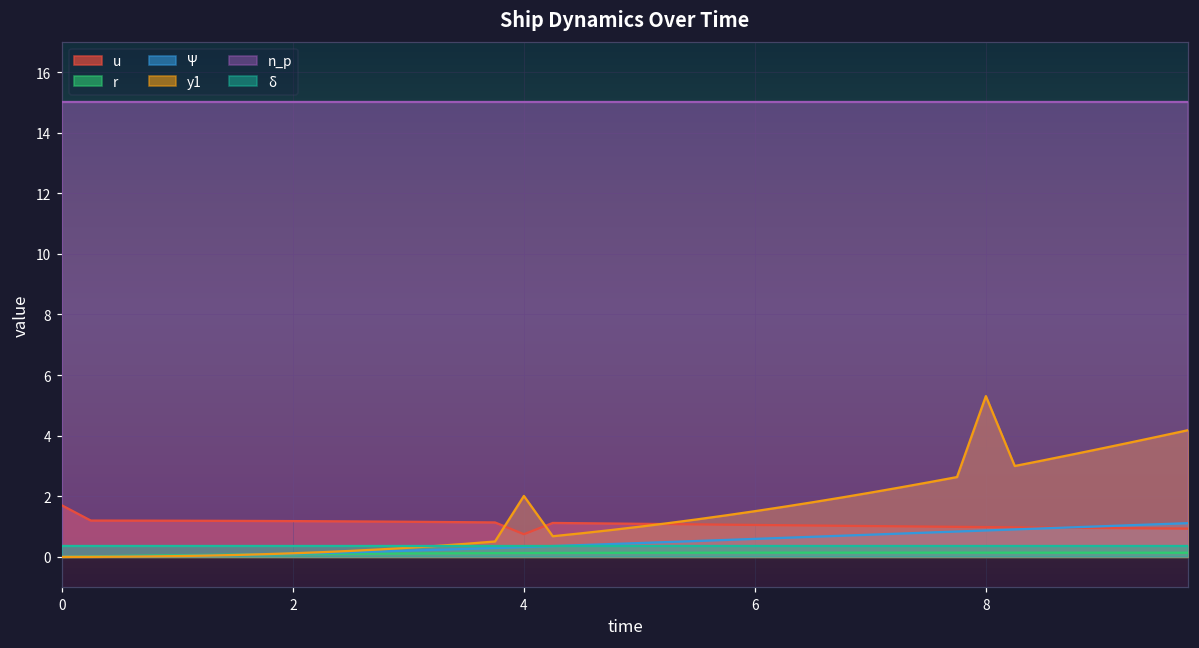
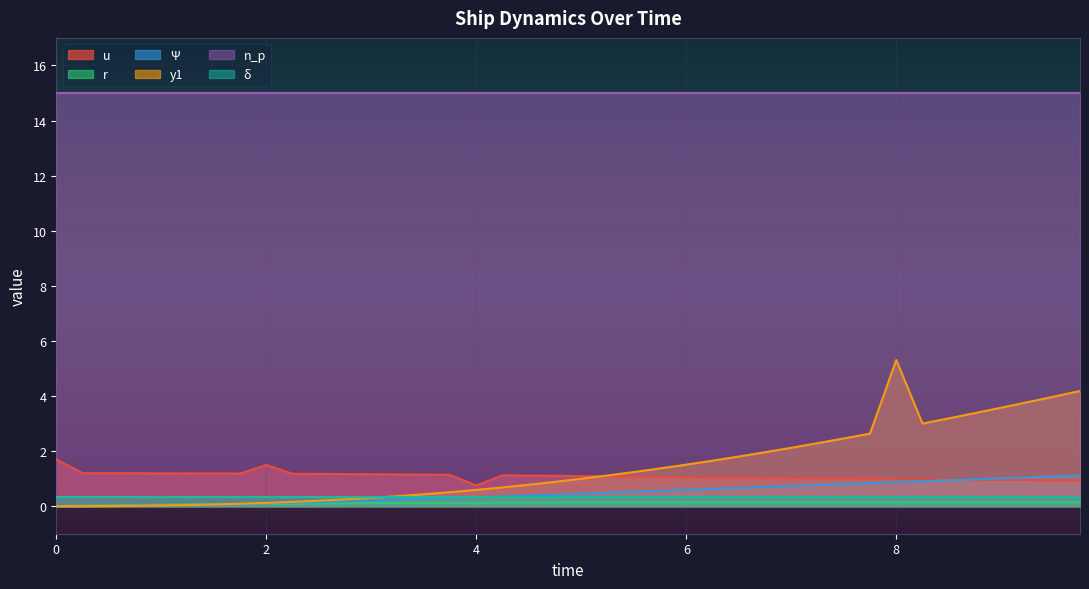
u, 2: 1.2 -> 1.5
y1, 4: 2.0 -> 0.6
